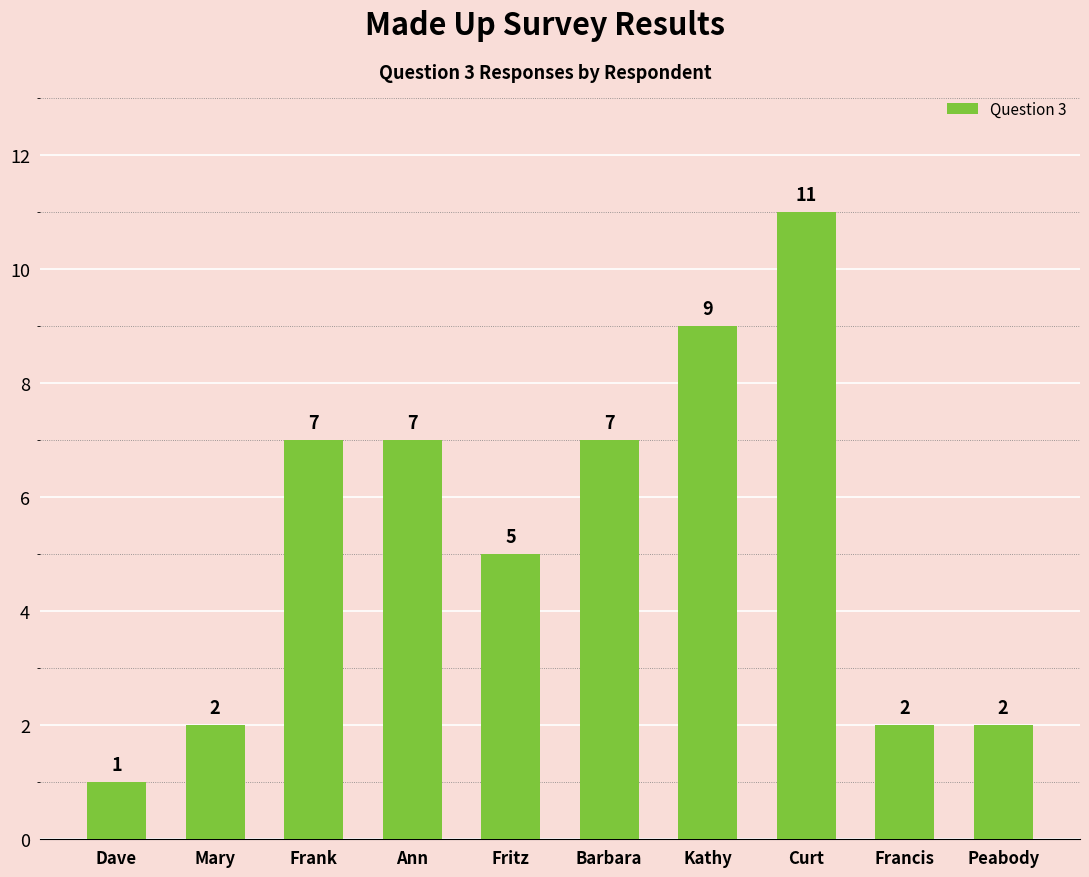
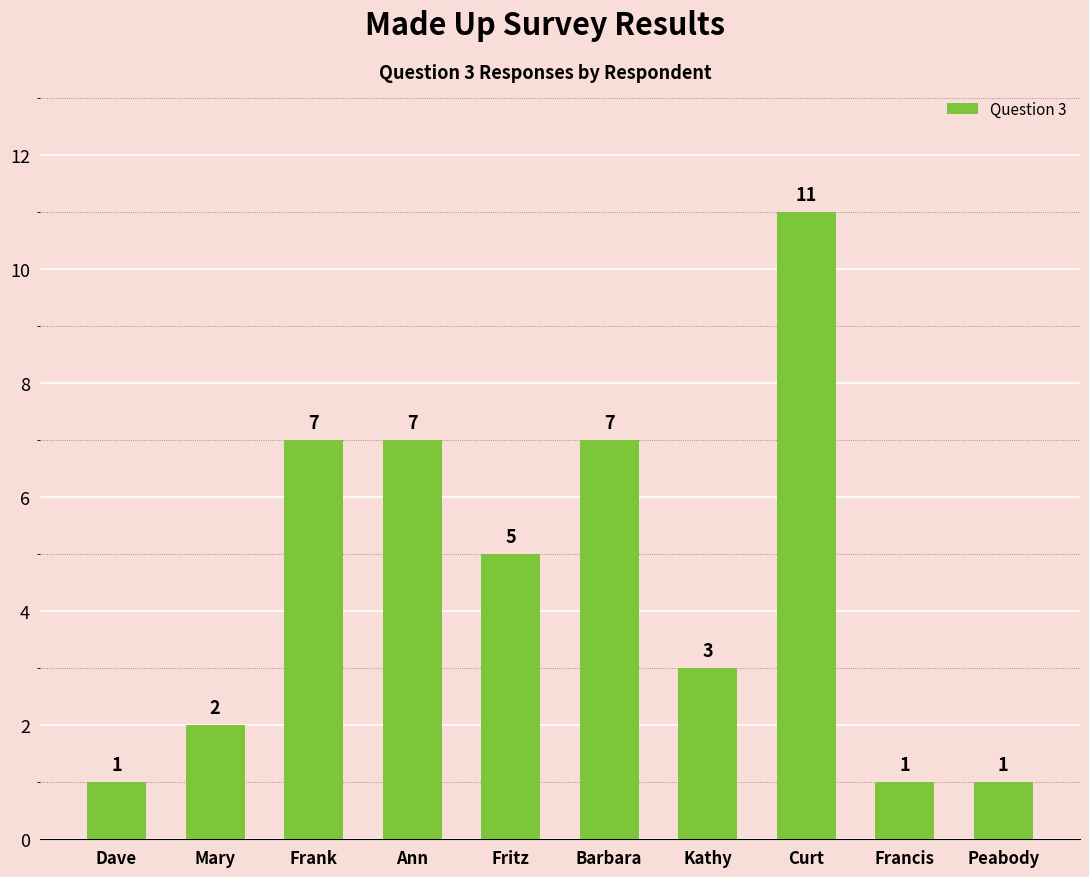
Kathy: 9 -> 3
Francis: 2 -> 1
Peabody: 2 -> 1
